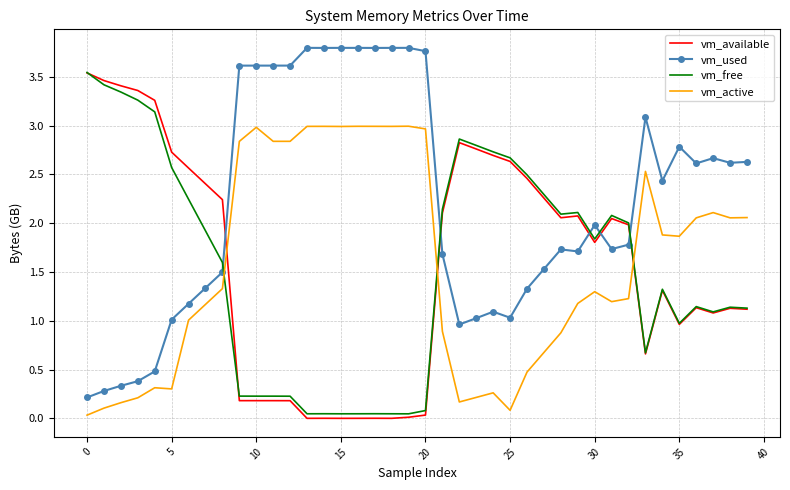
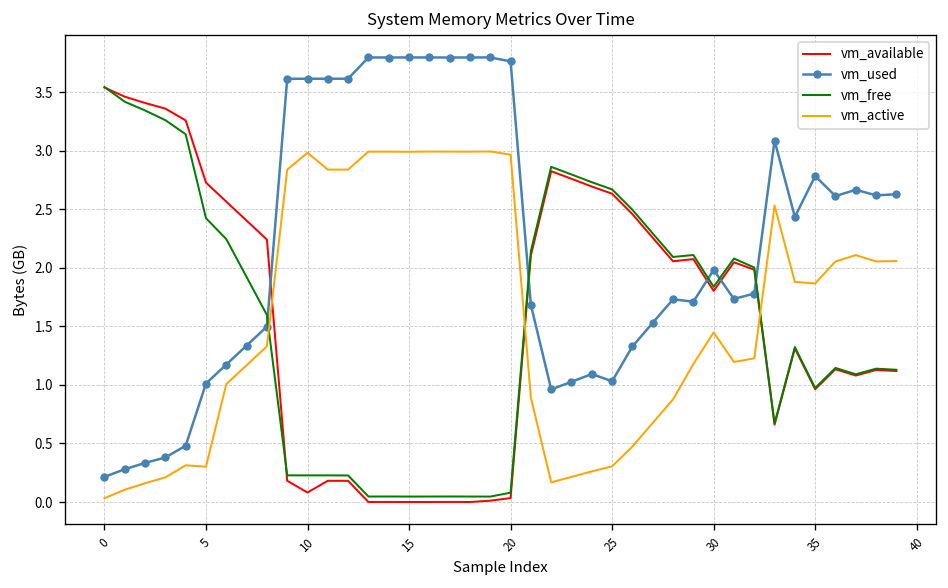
vm_free, 5: 2.6 -> 2.4
vm_available, 10: 0.2 -> 0.1
vm_active, 25: 0.1 -> 0.3
vm_active, 30: 1.3 -> 1.4
